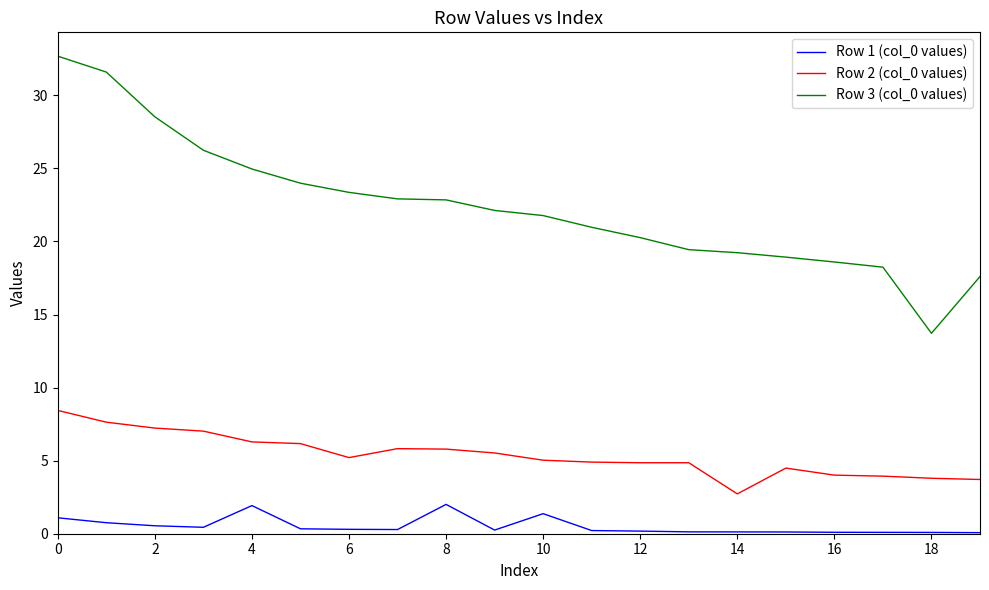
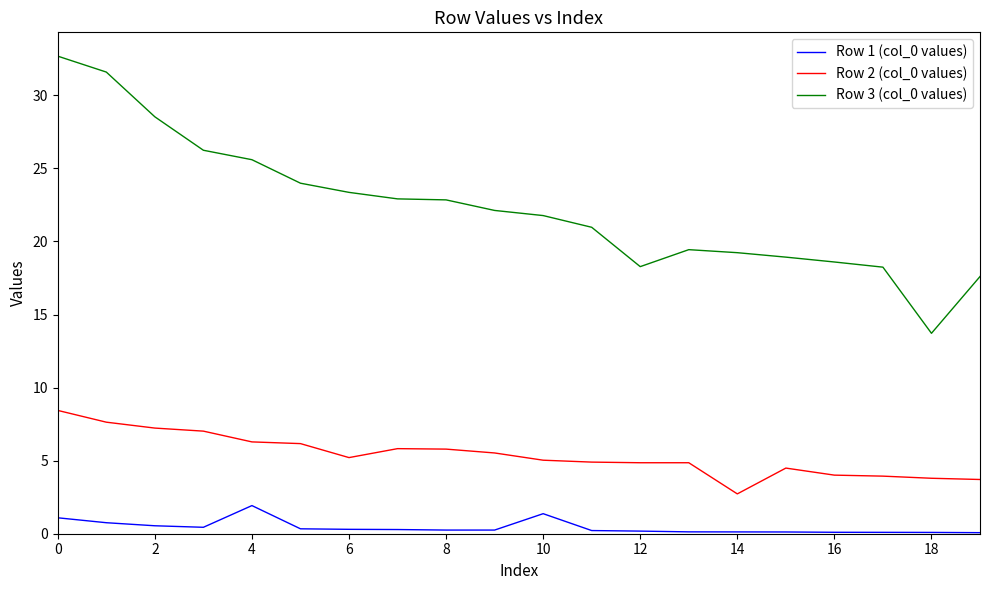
Row 3 (col_0 values), 4: 25.0 -> 25.6
Row 1 (col_0 values), 8: 2.0 -> 0.3
Row 3 (col_0 values), 12: 20.3 -> 18.3
